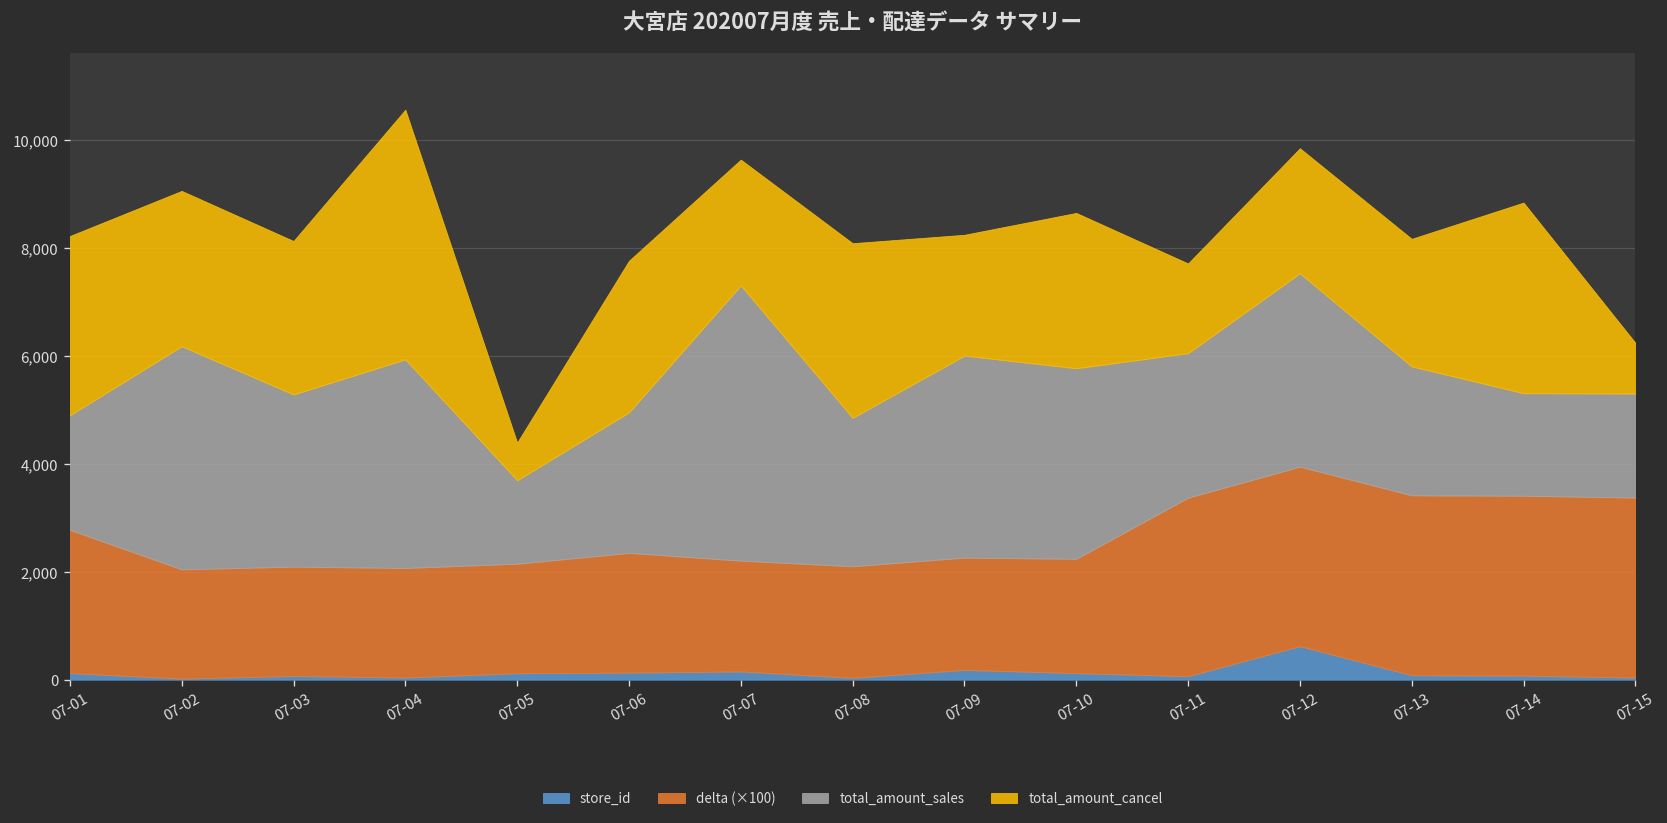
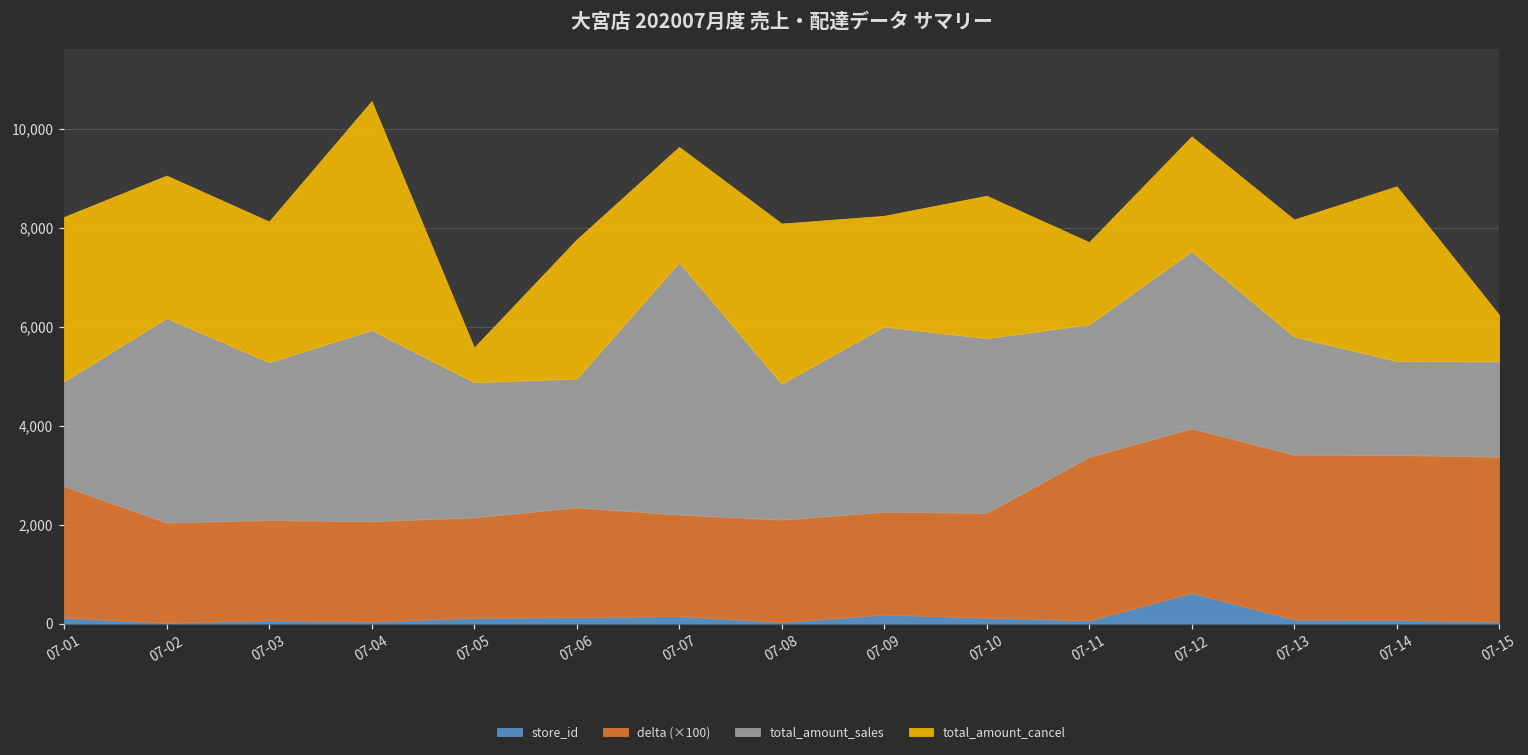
total_amount_sales, 07-05: 1,500 -> 2,700
